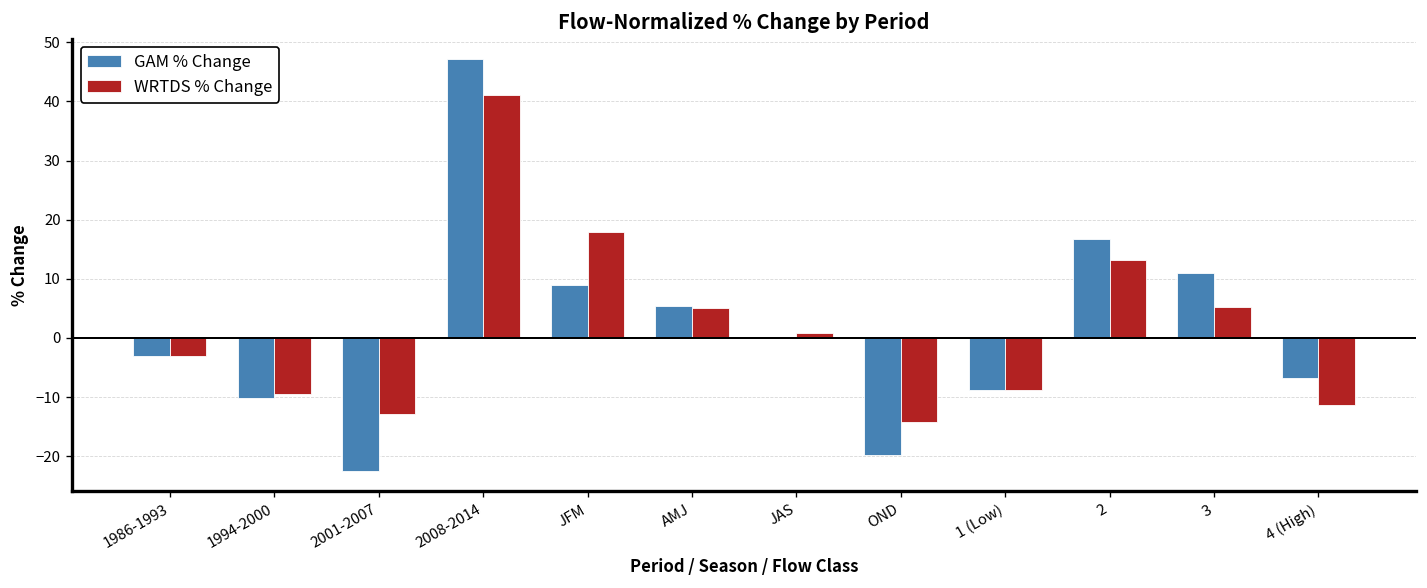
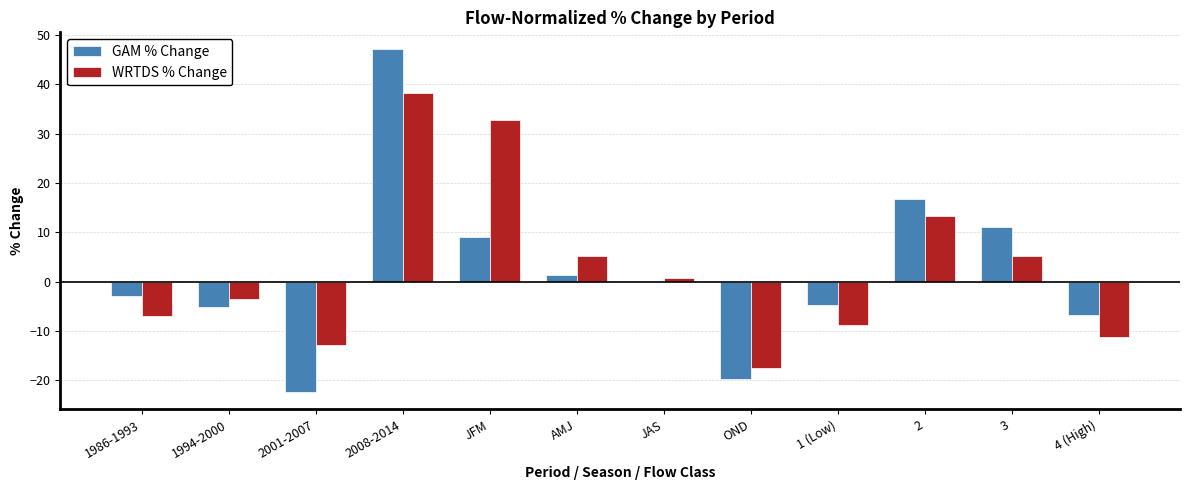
WRTDS % Change, 1986-1993: -3 -> -7
GAM % Change, 1994-2000: -10 -> -5
WRTDS % Change, 1994-2000: -10 -> -4
WRTDS % Change, 2008-2014: 41 -> 38
WRTDS % Change, JFM: 18 -> 33
GAM % Change, AMJ: 5 -> 1
WRTDS % Change, OND: -14 -> -18
GAM % Change, 1 (Low): -9 -> -5
